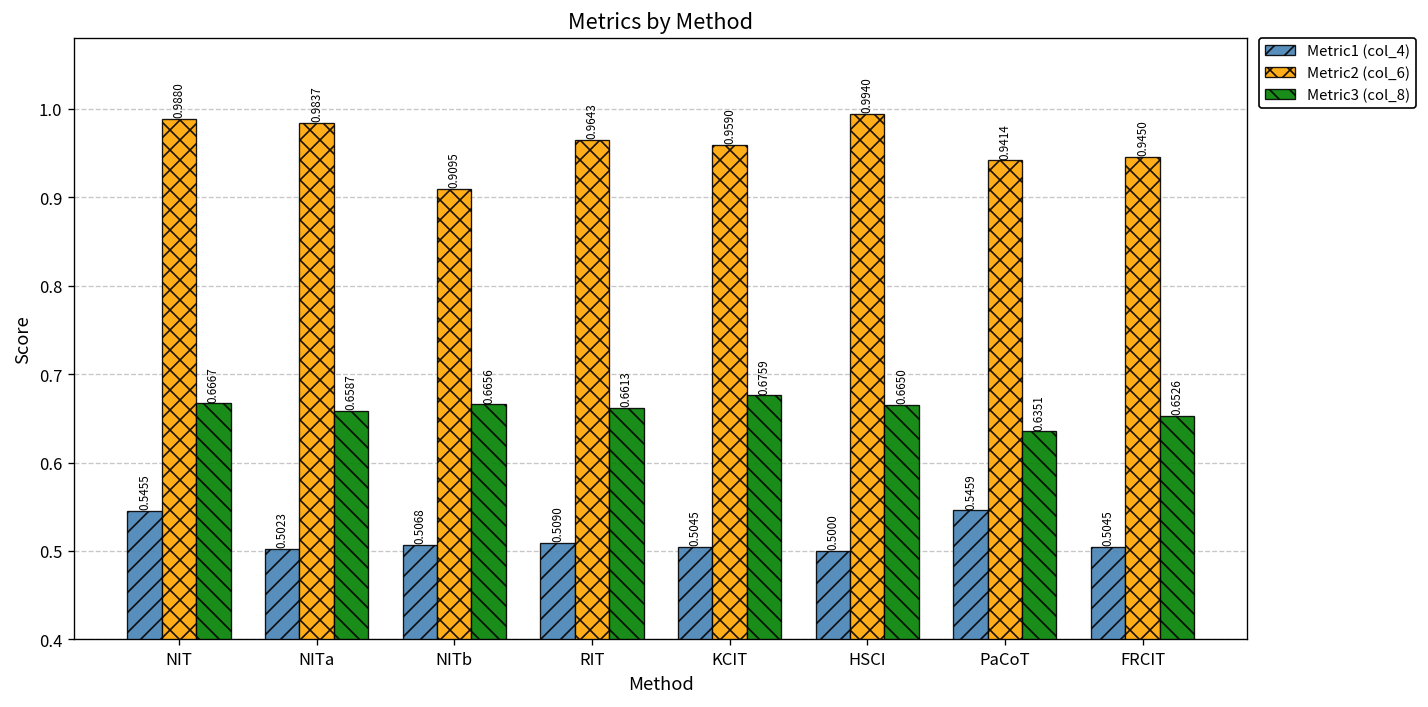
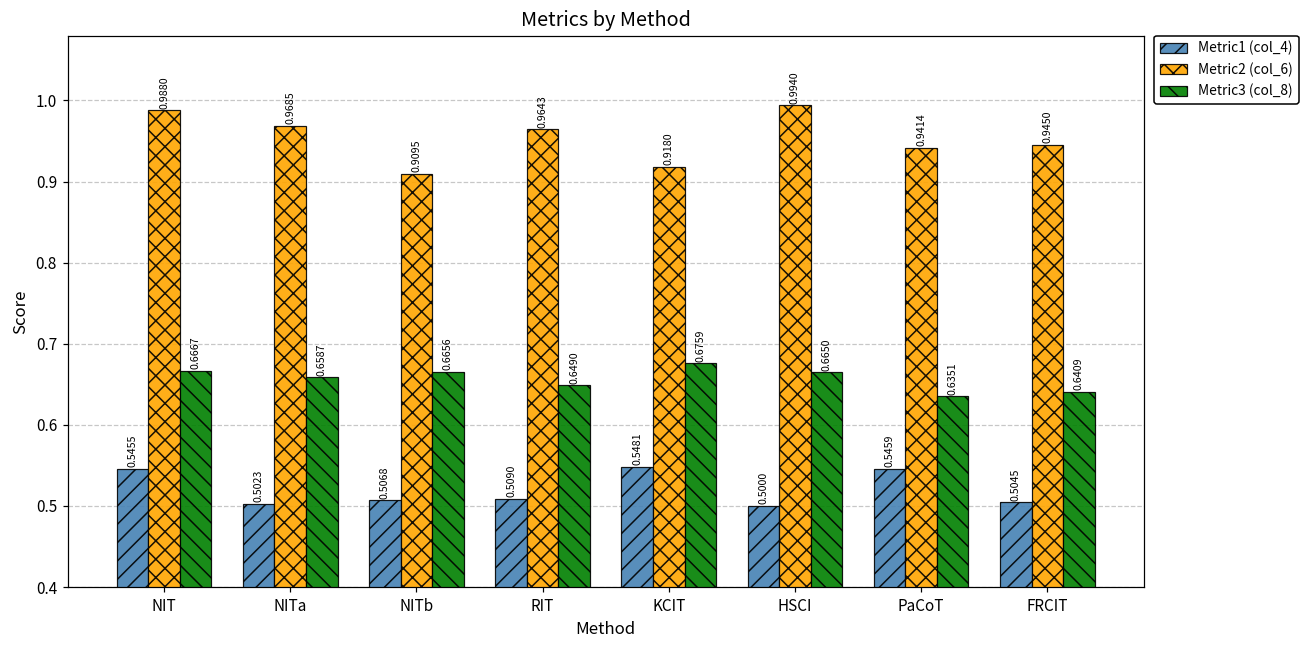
Metric2 (col_6), NITa: 0.9837 -> 0.9685
Metric3 (col_8), RIT: 0.6613 -> 0.6490
Metric1 (col_4), KCIT: 0.5045 -> 0.5481
Metric2 (col_6), KCIT: 0.9590 -> 0.9180
Metric3 (col_8), FRCIT: 0.6526 -> 0.6409
